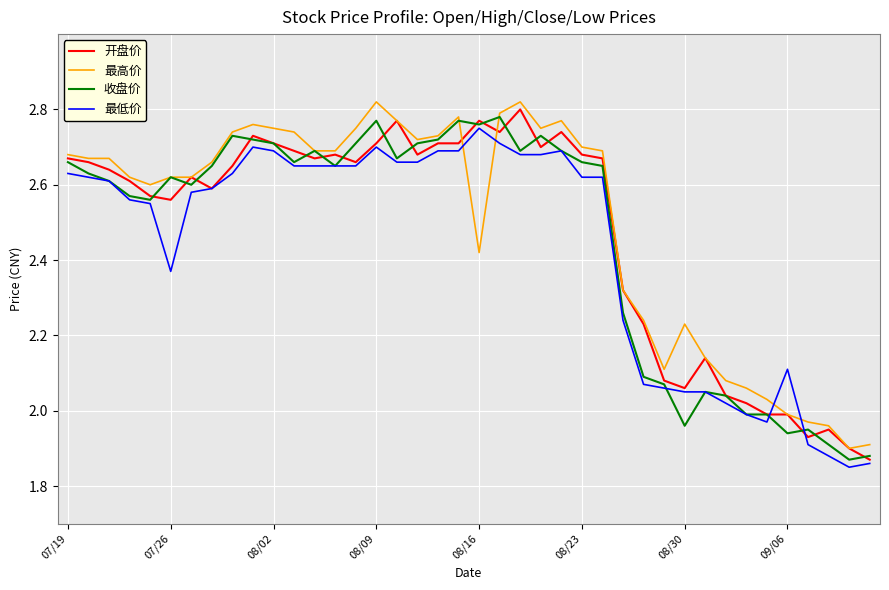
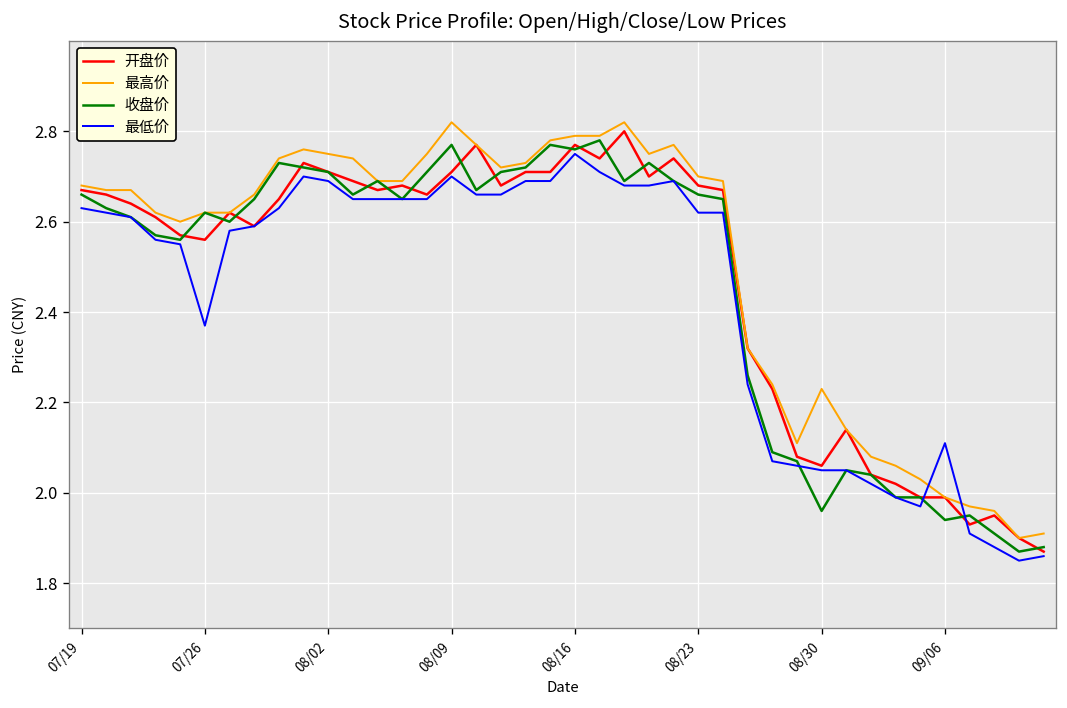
最高价, 08/16: 2.42 -> 2.79
